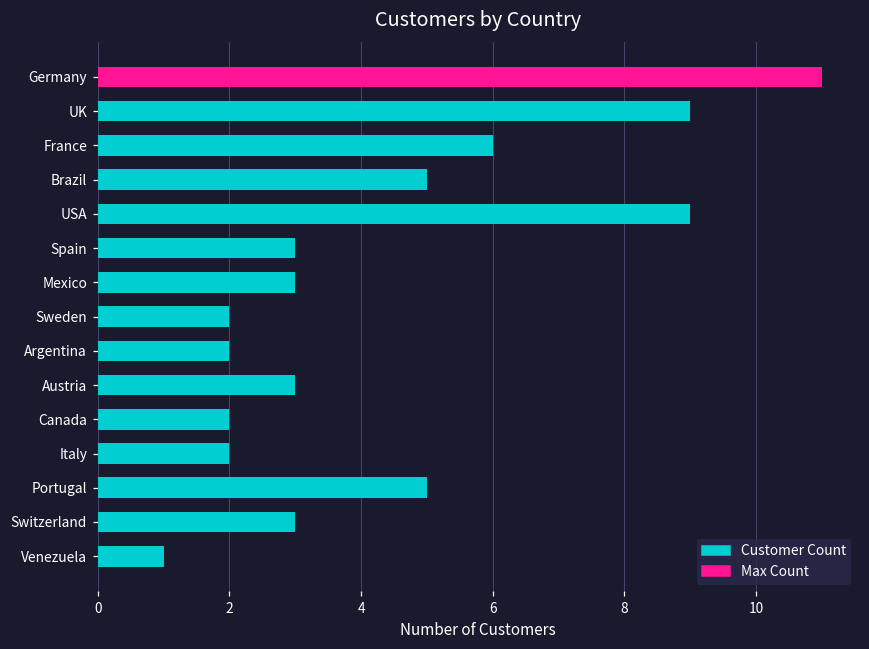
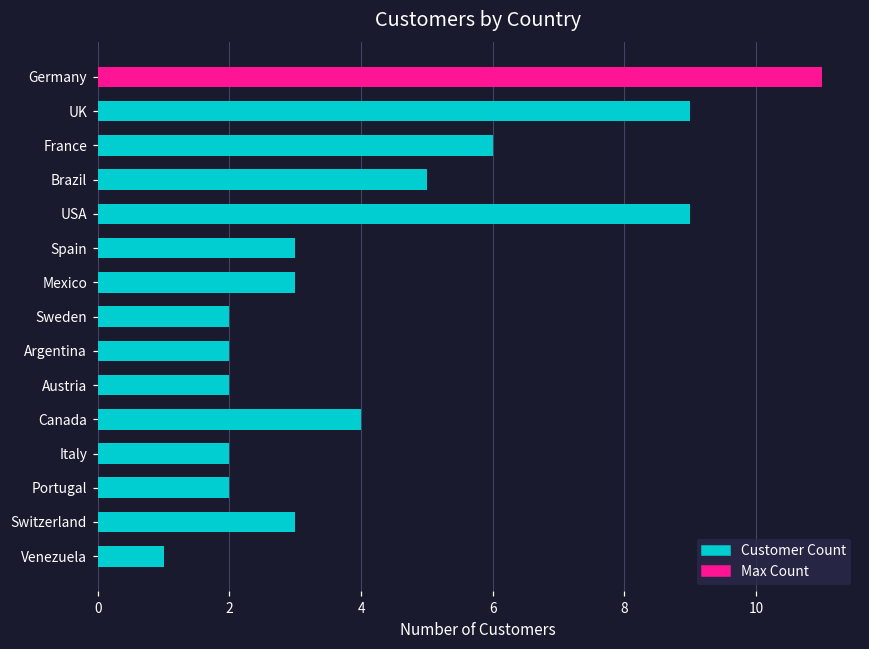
Austria: 3 -> 2
Canada: 2 -> 4
Portugal: 5 -> 2
